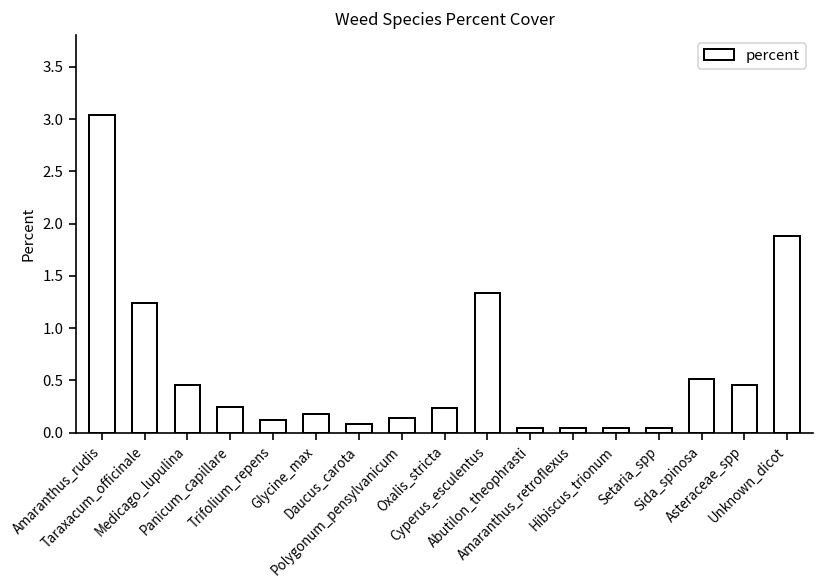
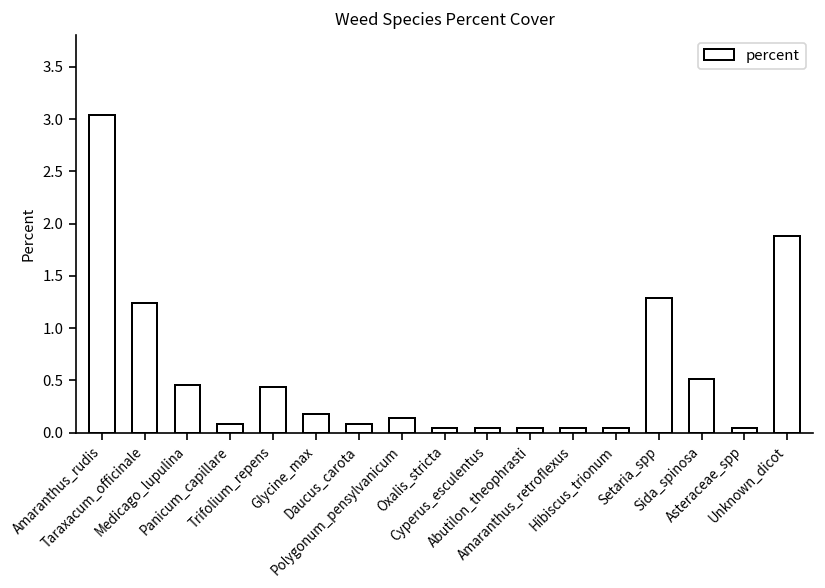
Panicum_capillare: 0.3 -> 0.1
Trifolium_repens: 0.1 -> 0.4
Oxalis_stricta: 0.2 -> 0.0
Cyperus_esculentus: 1.3 -> 0.0
Setaria_spp: 0.0 -> 1.3
Asteraceae_spp: 0.5 -> 0.0
